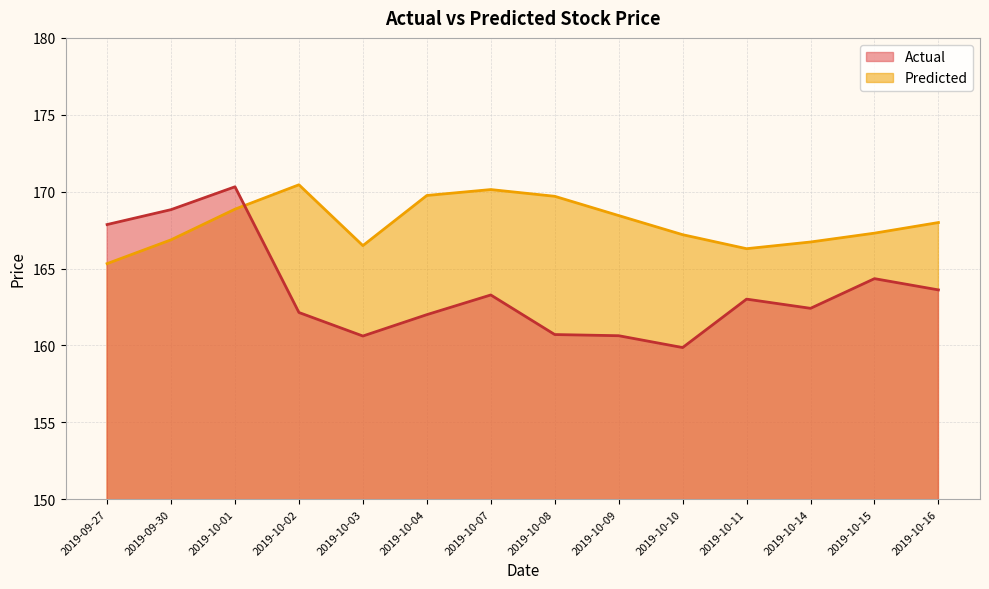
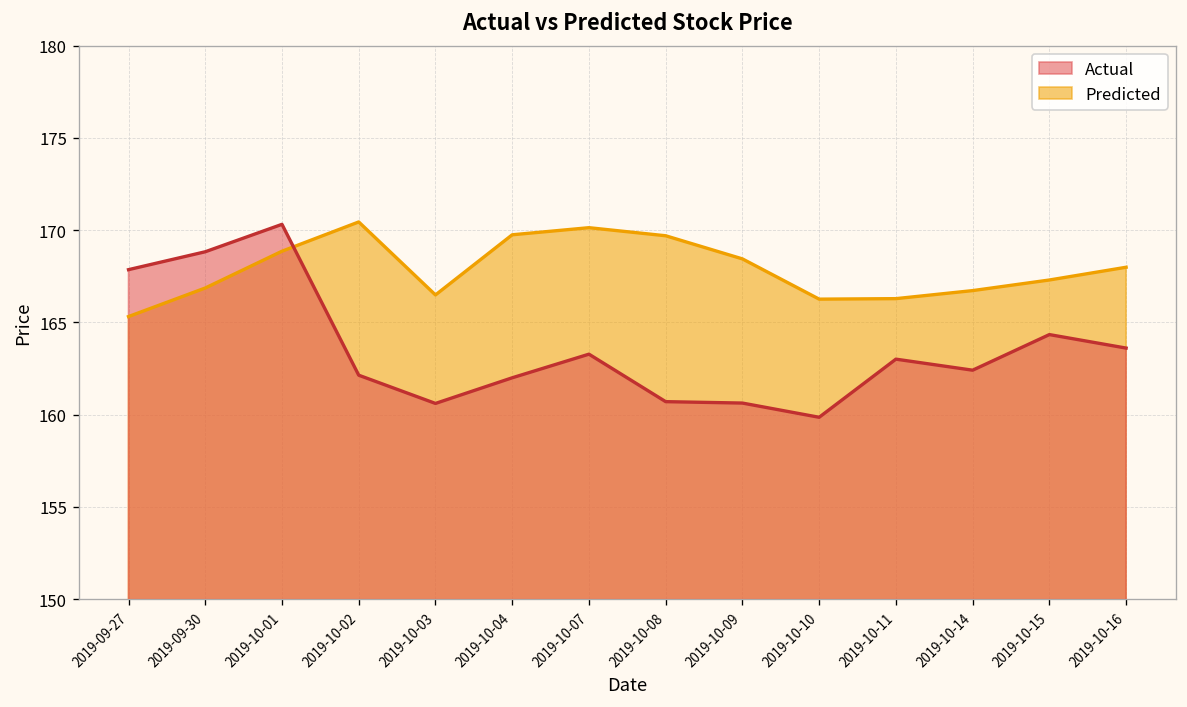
Predicted, 2019-10-10: 167.2 -> 166.3
